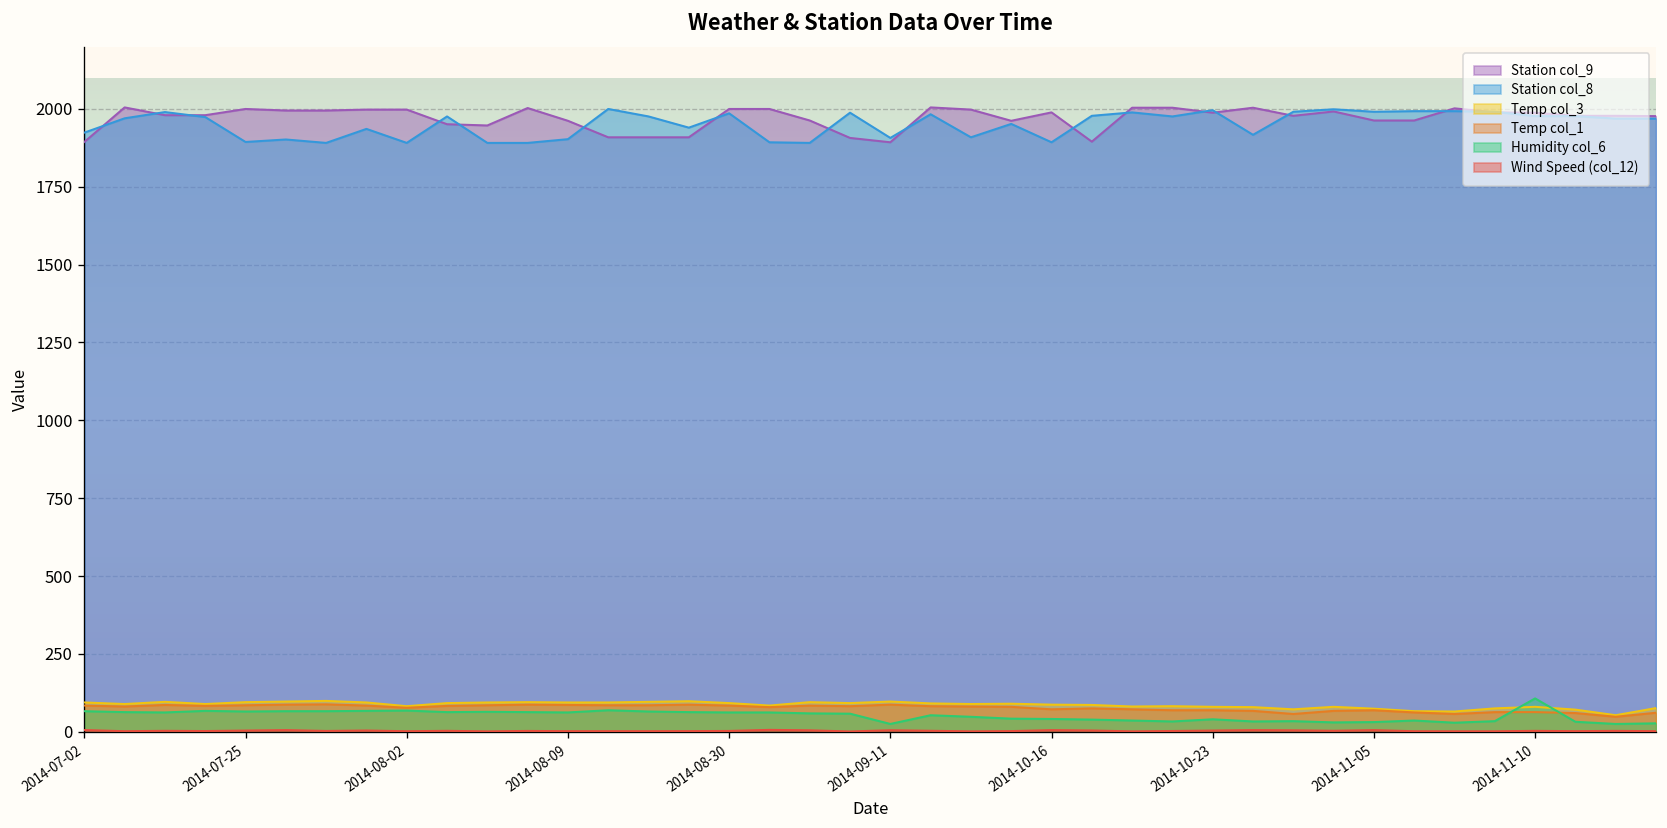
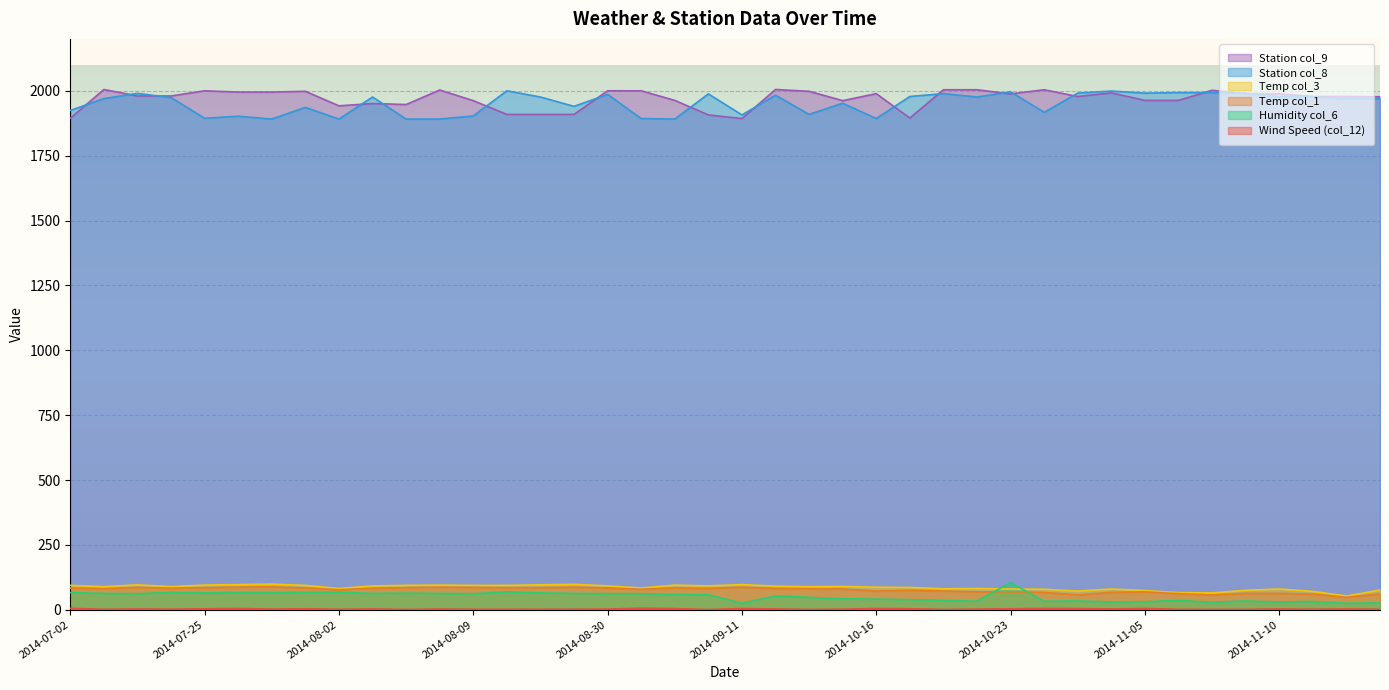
Station col_9, 2014-08-02: 2000 -> 1940
Humidity col_6, 2014-10-23: 40 -> 110
Humidity col_6, 2014-11-10: 110 -> 30
